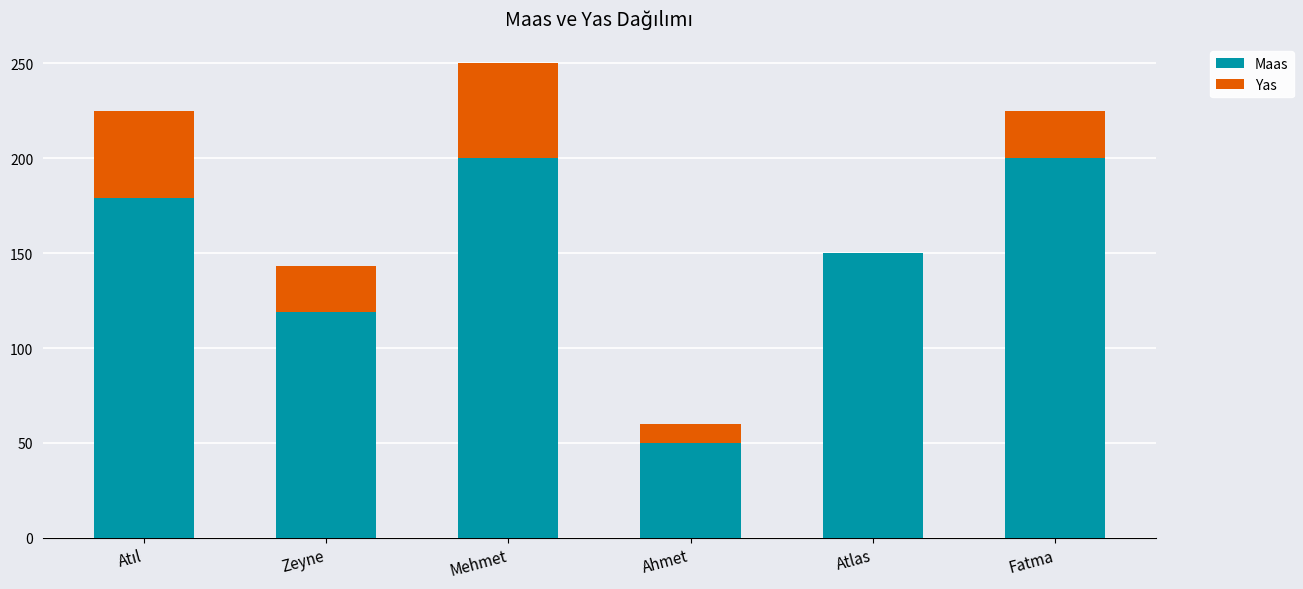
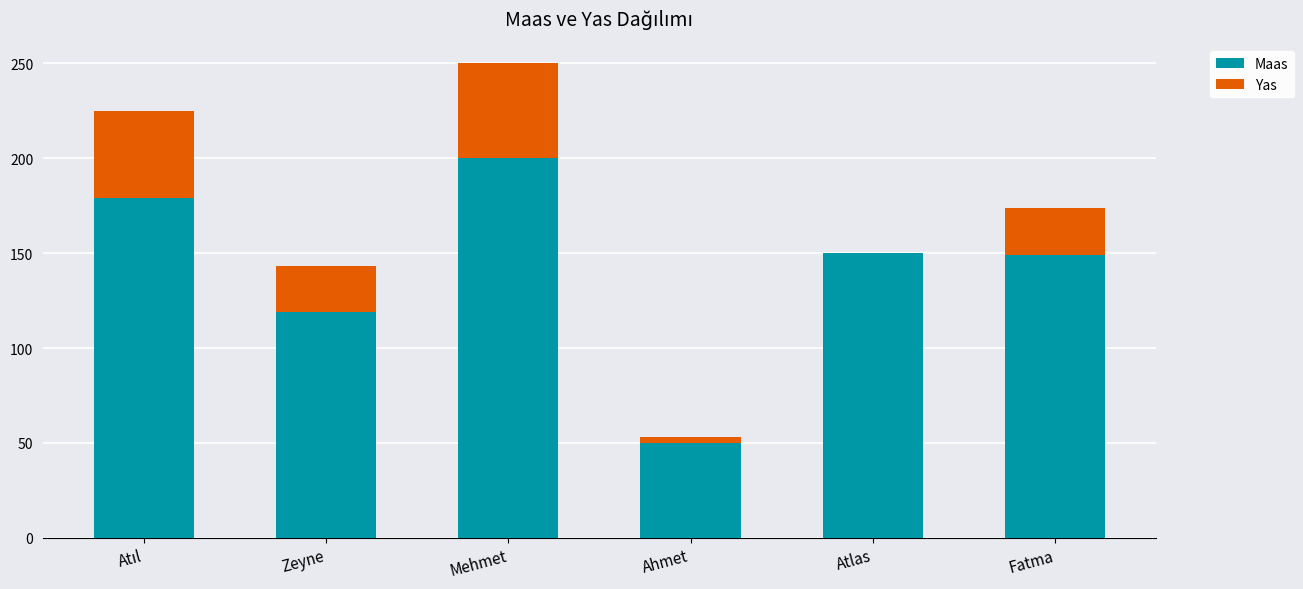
Yas, Ahmet: 10 -> 3
Maas, Fatma: 200 -> 149
